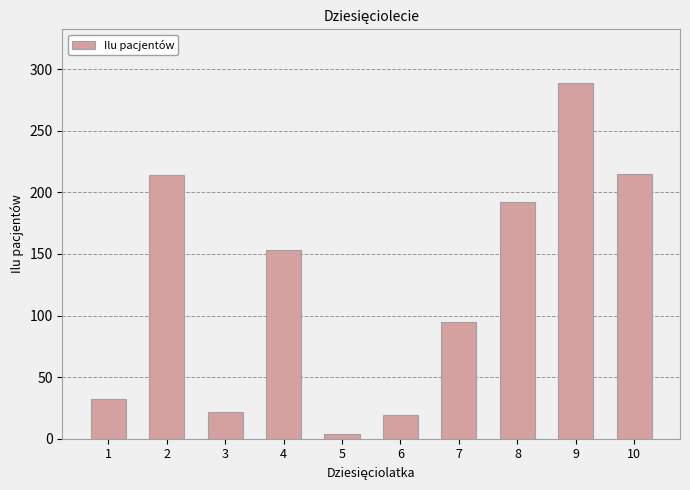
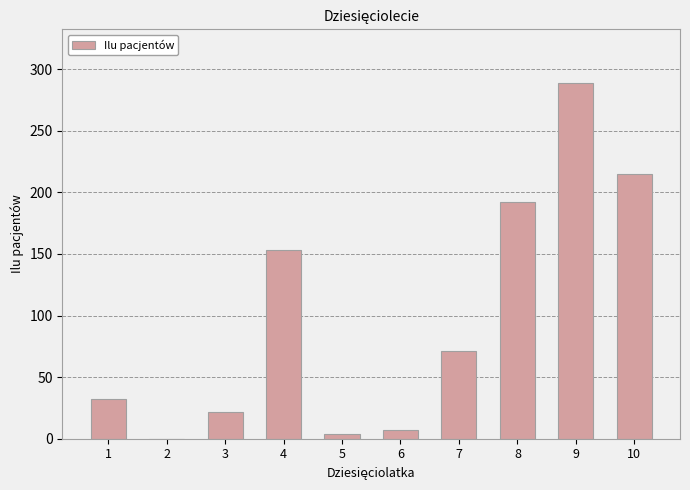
2: 214 -> 0
6: 19 -> 7
7: 95 -> 71
